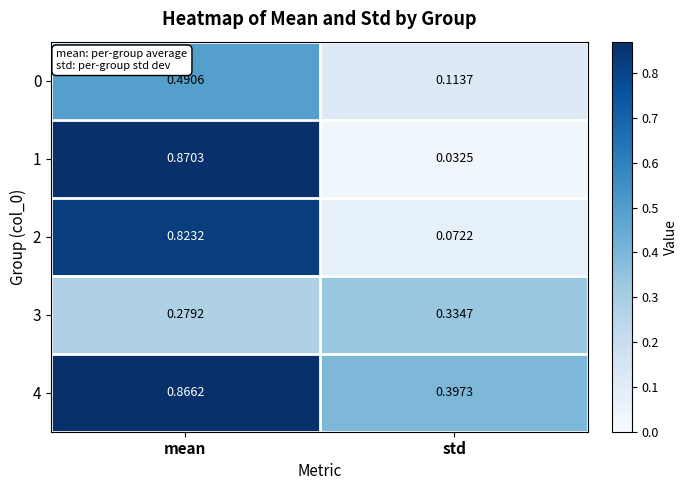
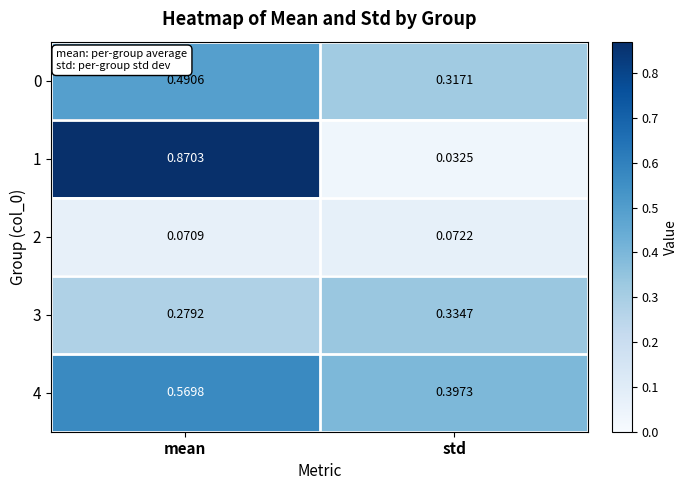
0, std: 0.1137 -> 0.3171
2, mean: 0.8232 -> 0.0709
4, mean: 0.8662 -> 0.5698
